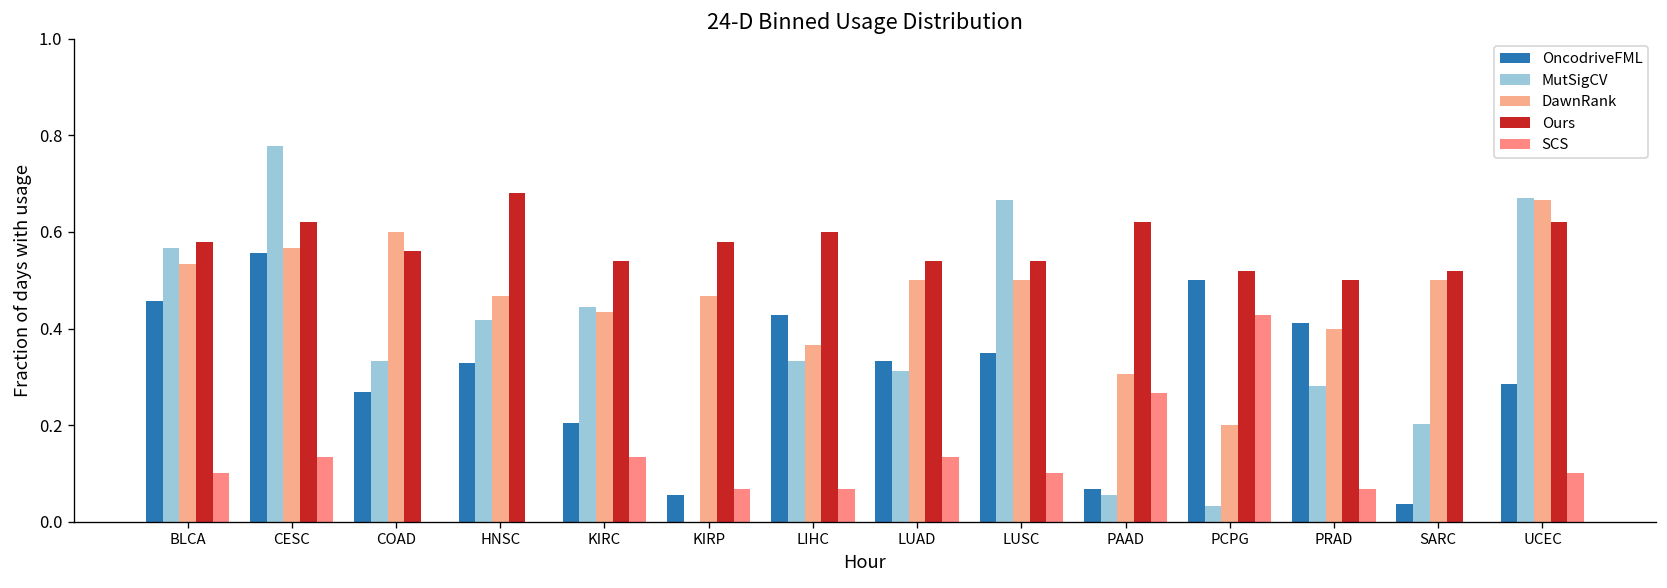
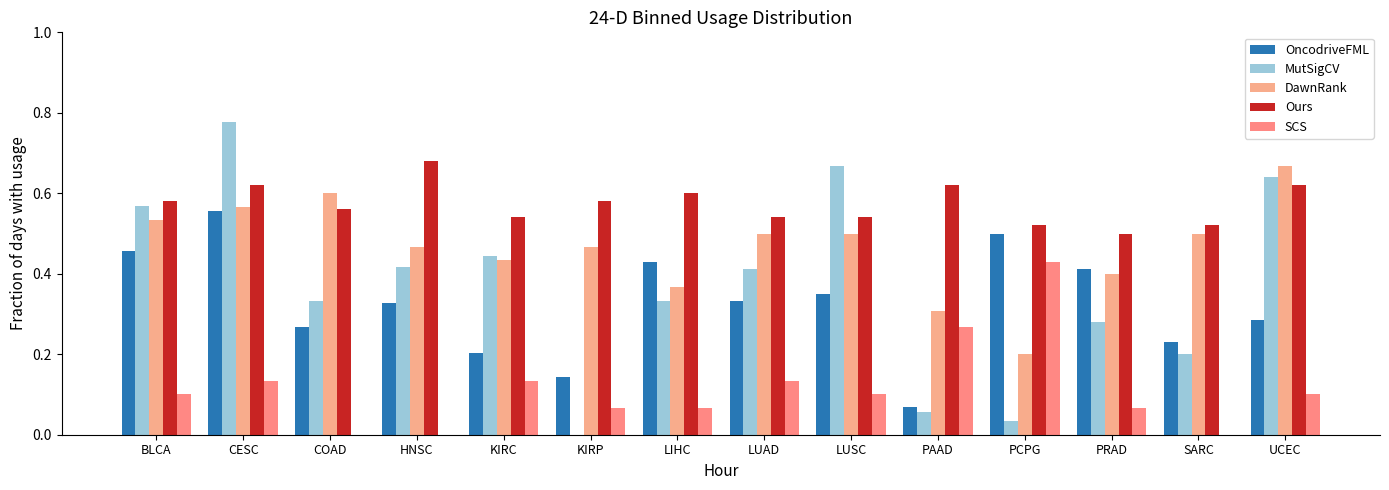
OncodriveFML, KIRP: 0.06 -> 0.14
MutSigCV, LUAD: 0.31 -> 0.41
OncodriveFML, SARC: 0.04 -> 0.23
MutSigCV, UCEC: 0.67 -> 0.64
